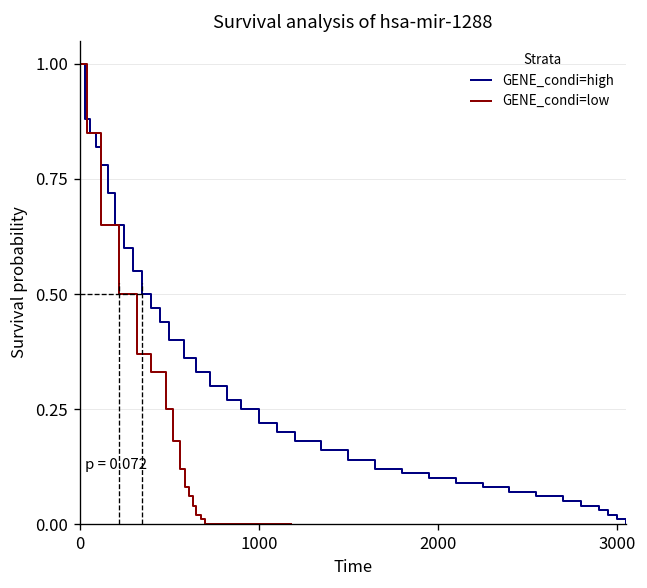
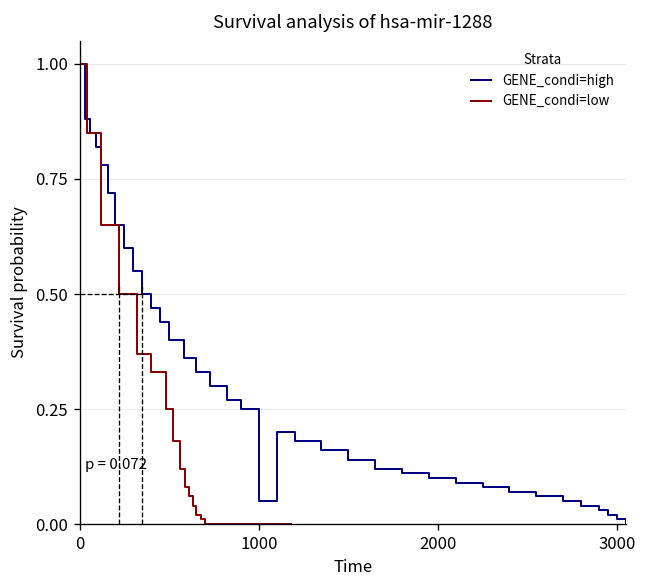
GENE_condi=high, 1000: 0.22 -> 0.05
